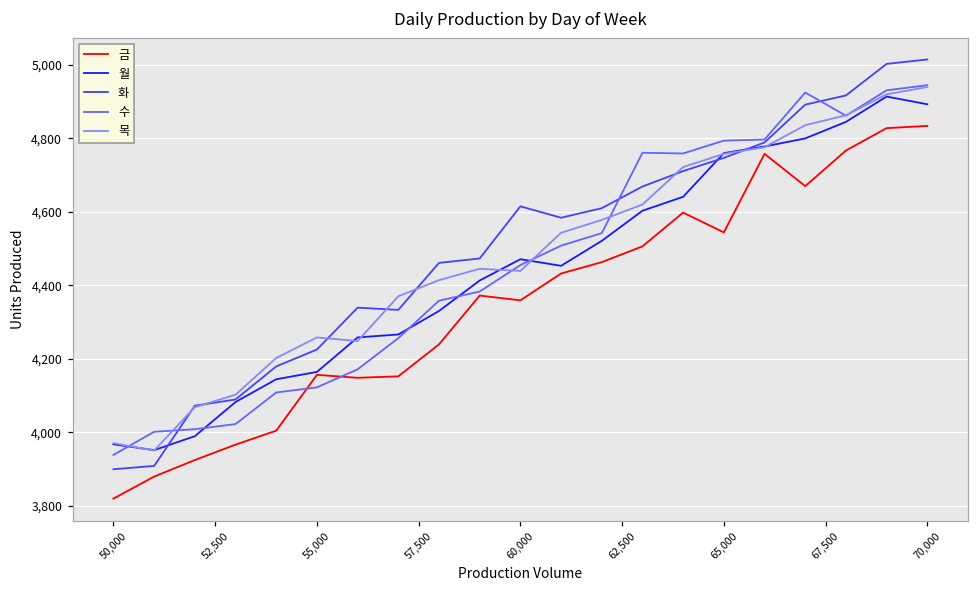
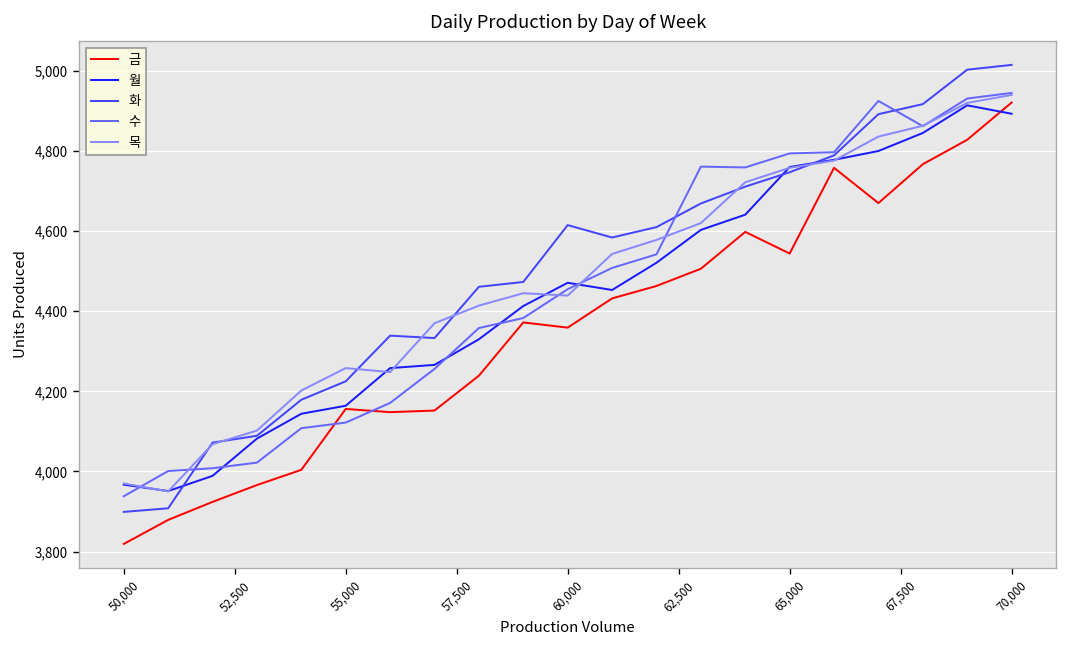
금, 70,000: 4,830 -> 4,920
